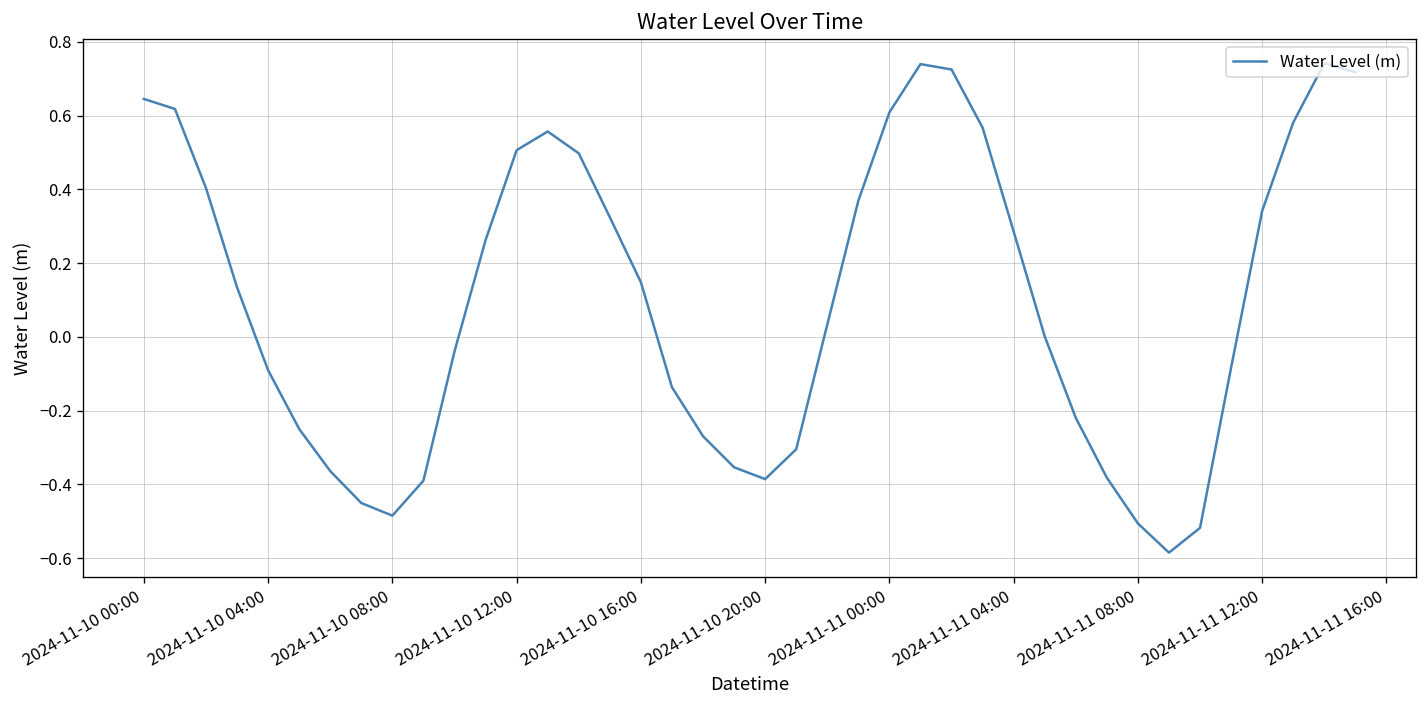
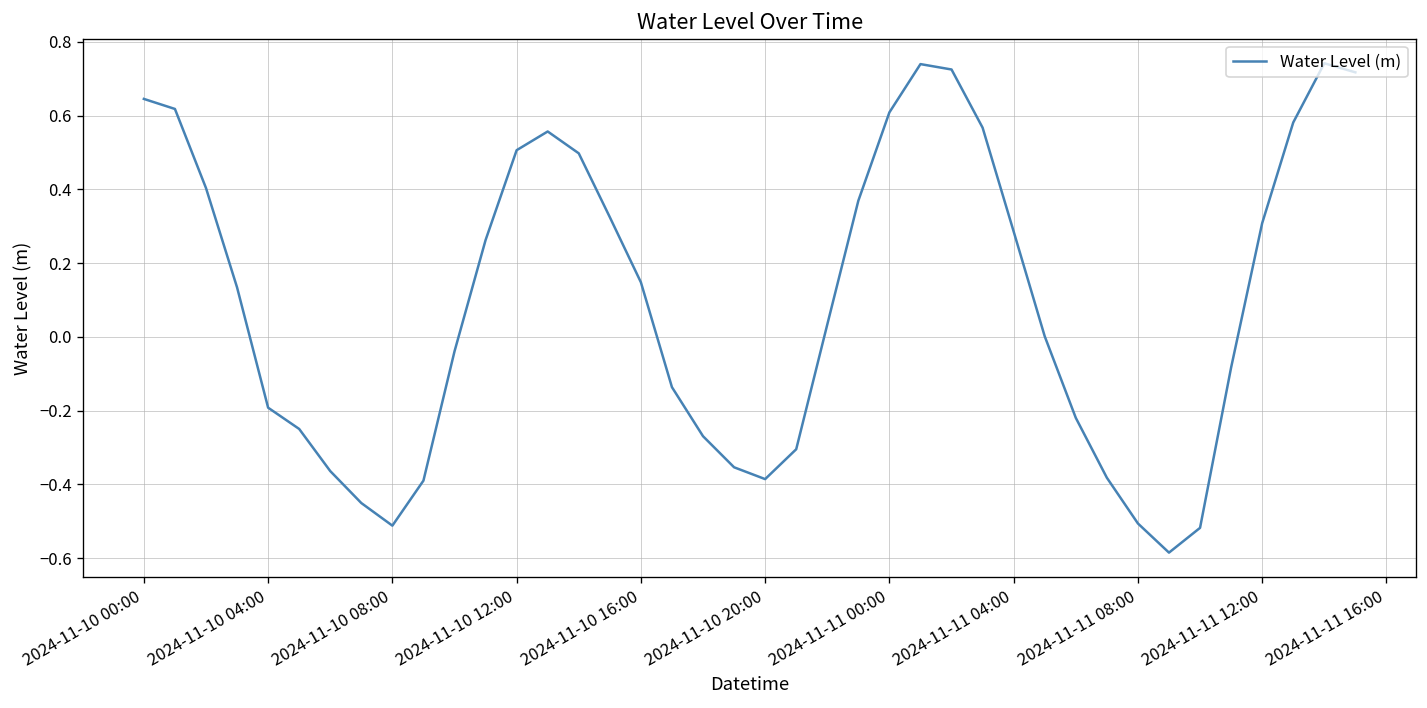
2024-11-10 04:00: -0.09 -> -0.19
2024-11-10 08:00: -0.49 -> -0.51
2024-11-11 12:00: 0.34 -> 0.31
